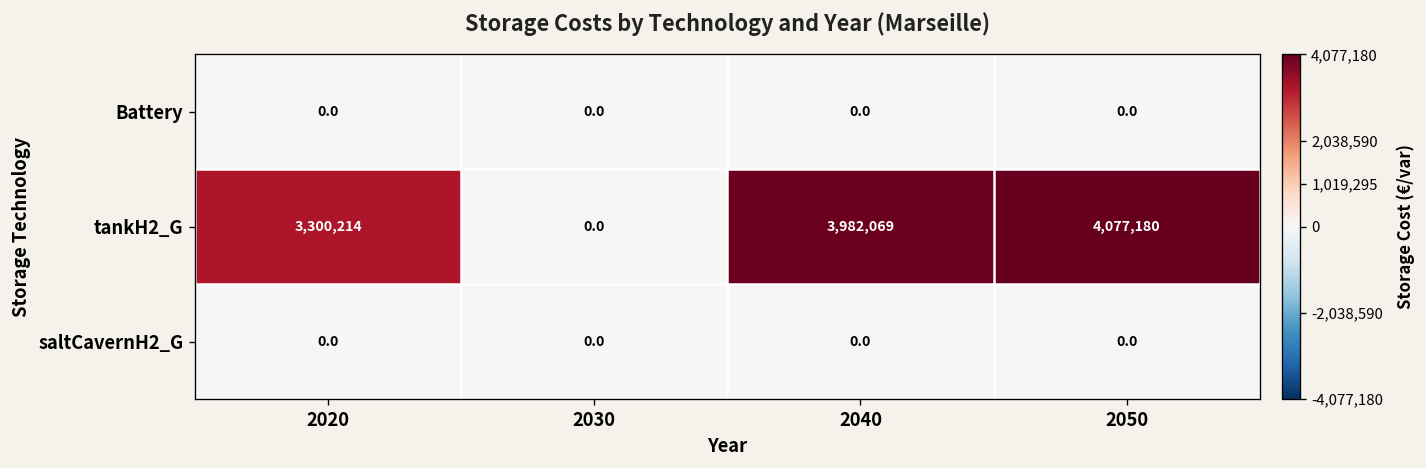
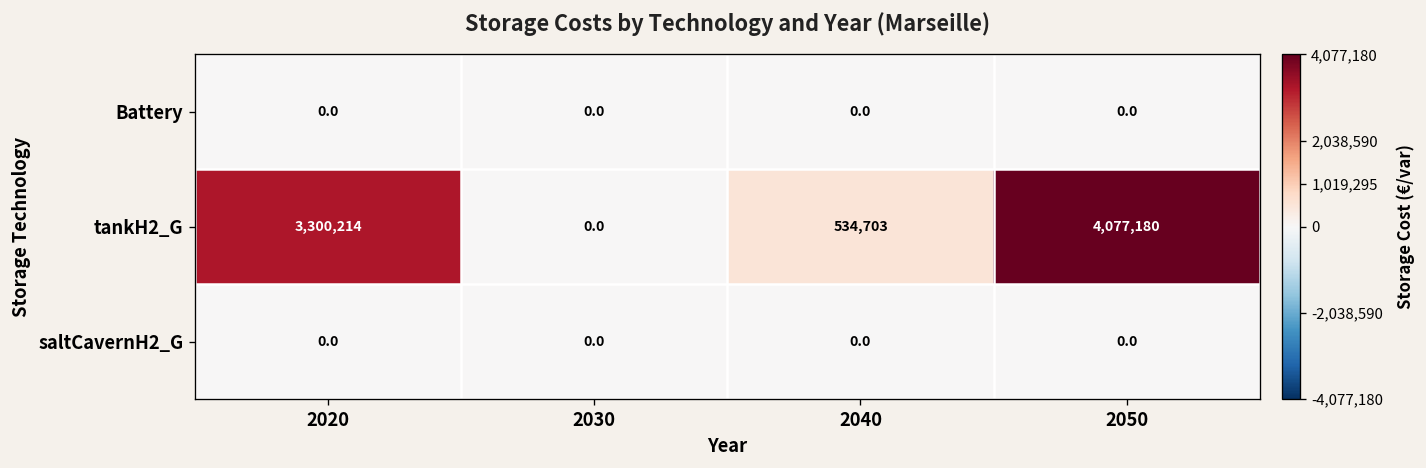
tankH2_G, 2040: 3,982,069 -> 534,703
